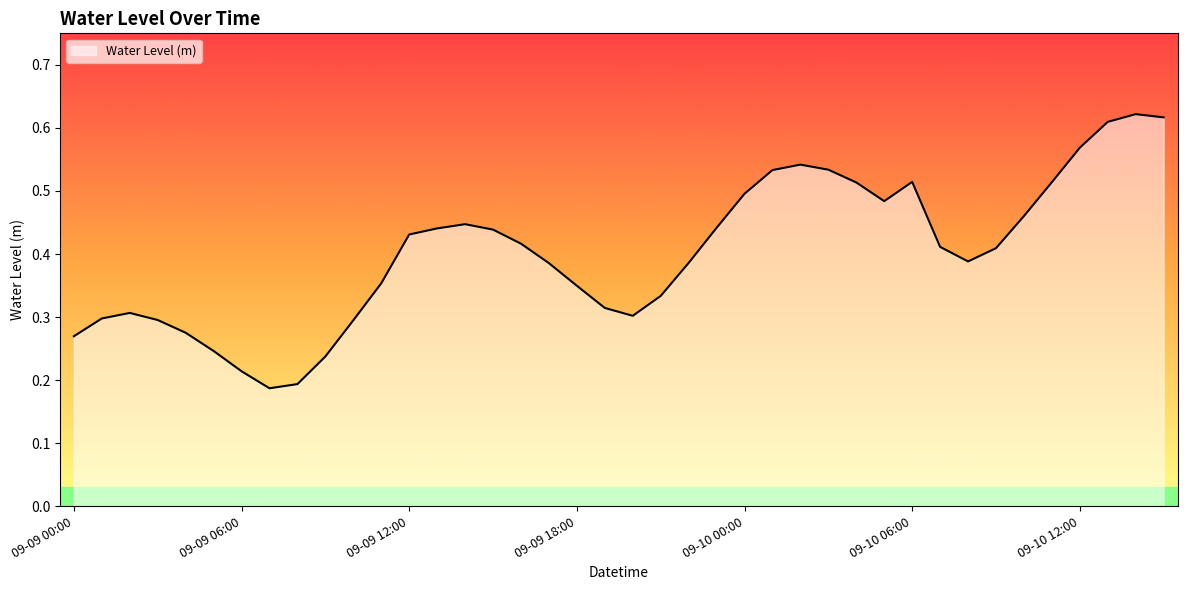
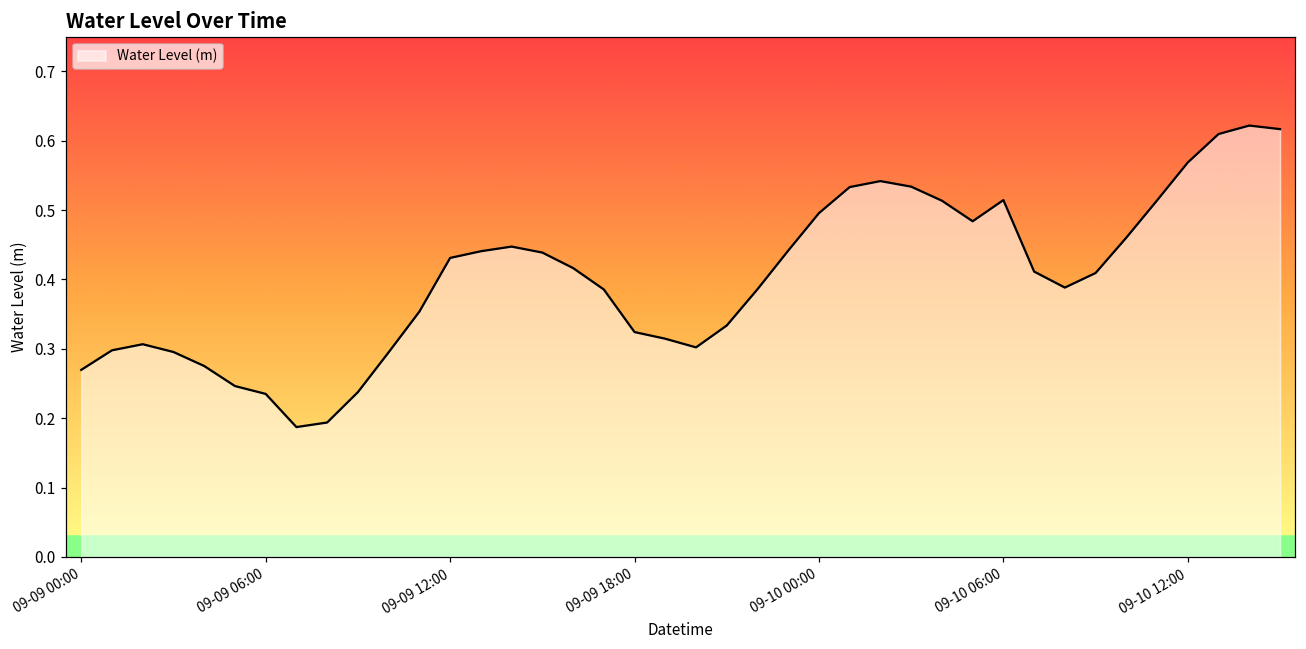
09-09 06:00: 0.21 -> 0.23
09-09 18:00: 0.35 -> 0.32
